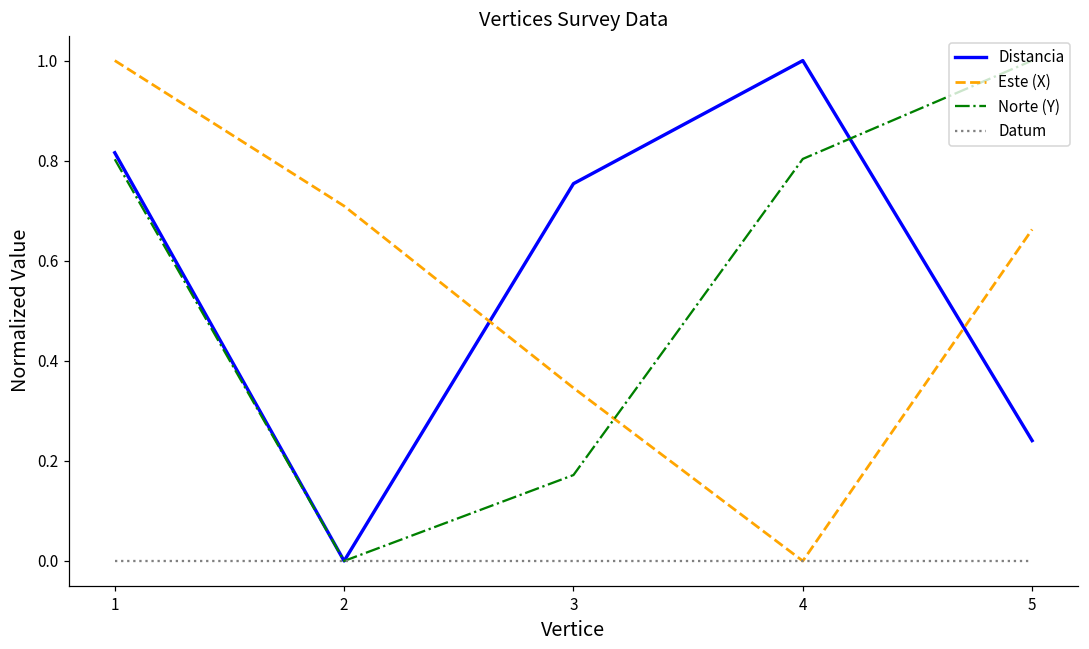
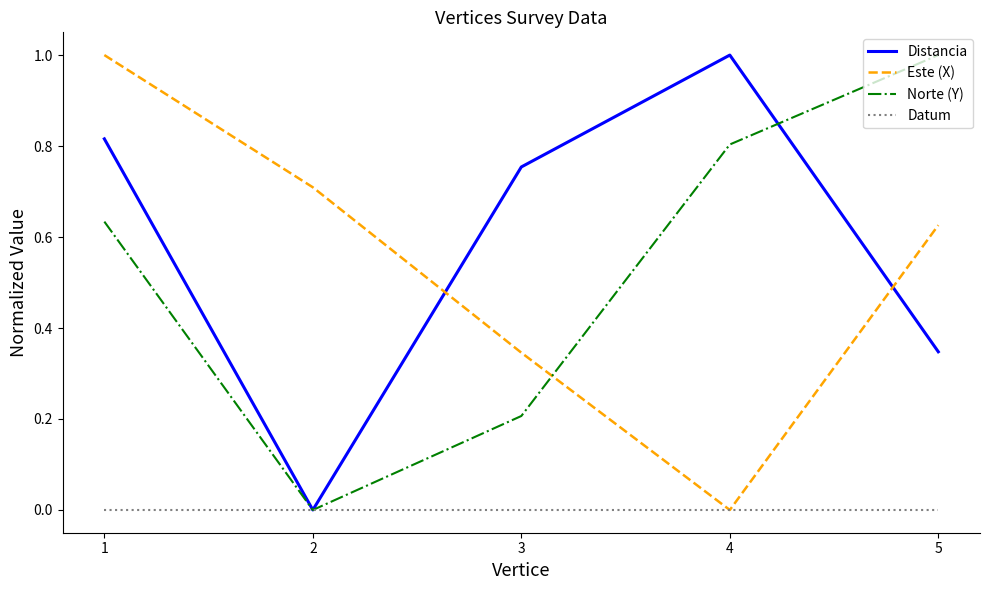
Norte (Y), 1: 0.80 -> 0.63
Norte (Y), 3: 0.17 -> 0.21
Distancia, 5: 0.24 -> 0.35
Este (X), 5: 0.66 -> 0.63
